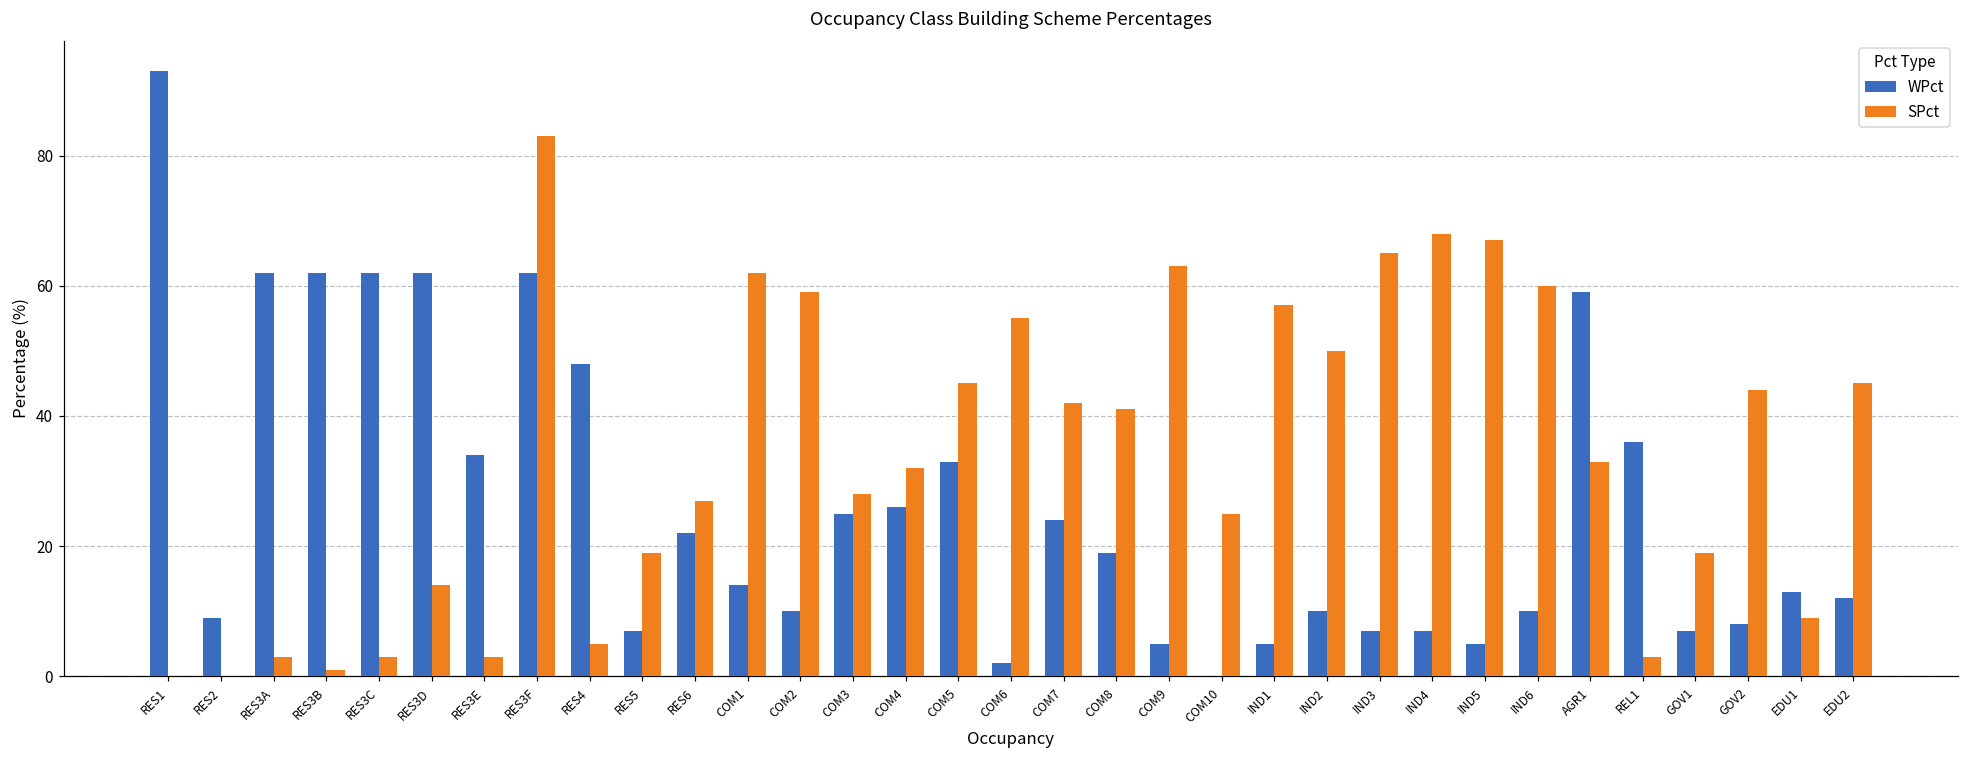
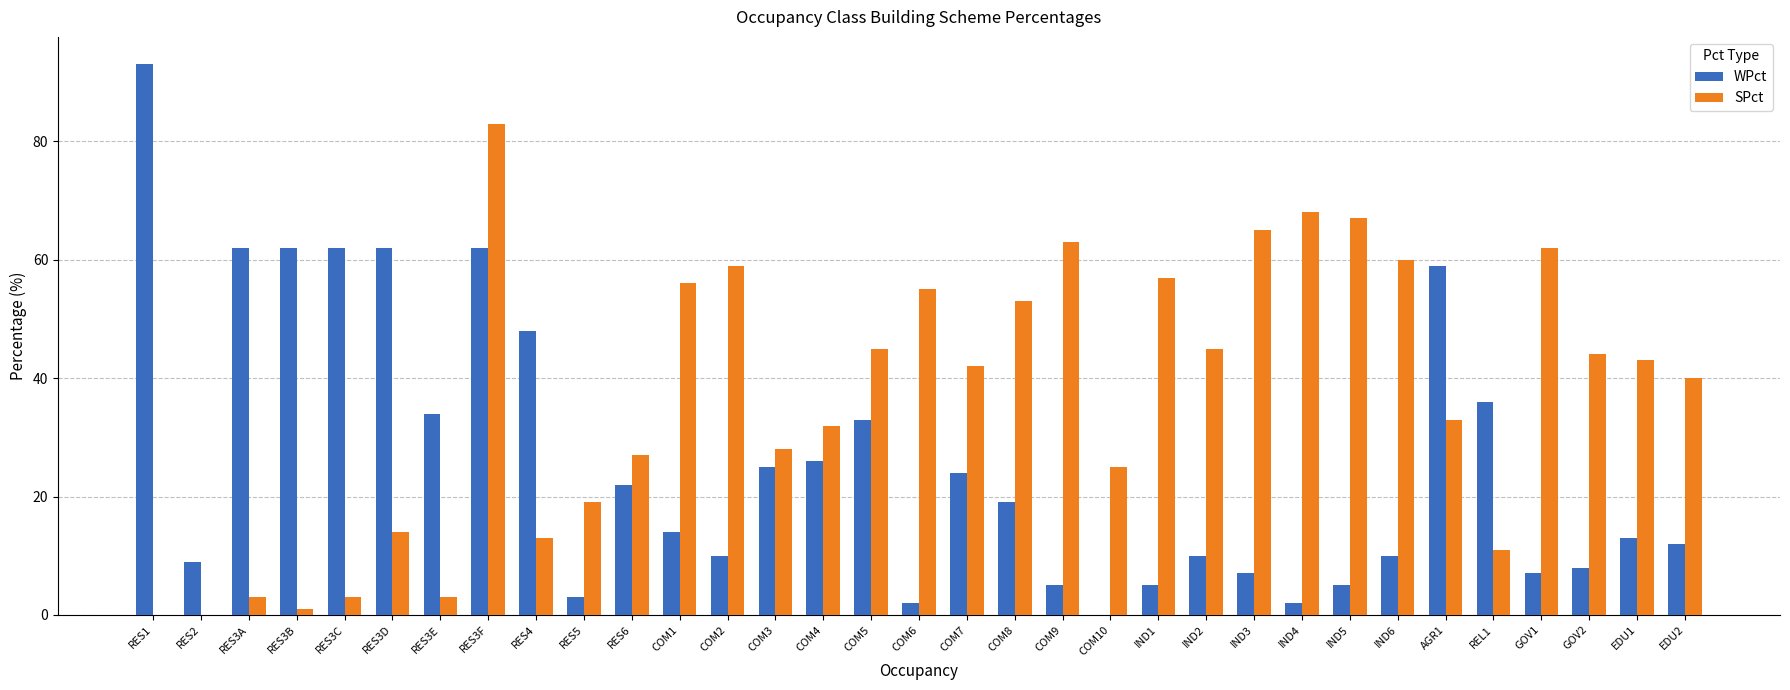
SPct, RES4: 5 -> 13
WPct, RES5: 7 -> 3
SPct, COM1: 62 -> 56
SPct, COM8: 41 -> 53
SPct, IND2: 50 -> 45
WPct, IND4: 7 -> 2
SPct, REL1: 3 -> 11
SPct, GOV1: 19 -> 62
SPct, EDU1: 9 -> 43
SPct, EDU2: 45 -> 40
